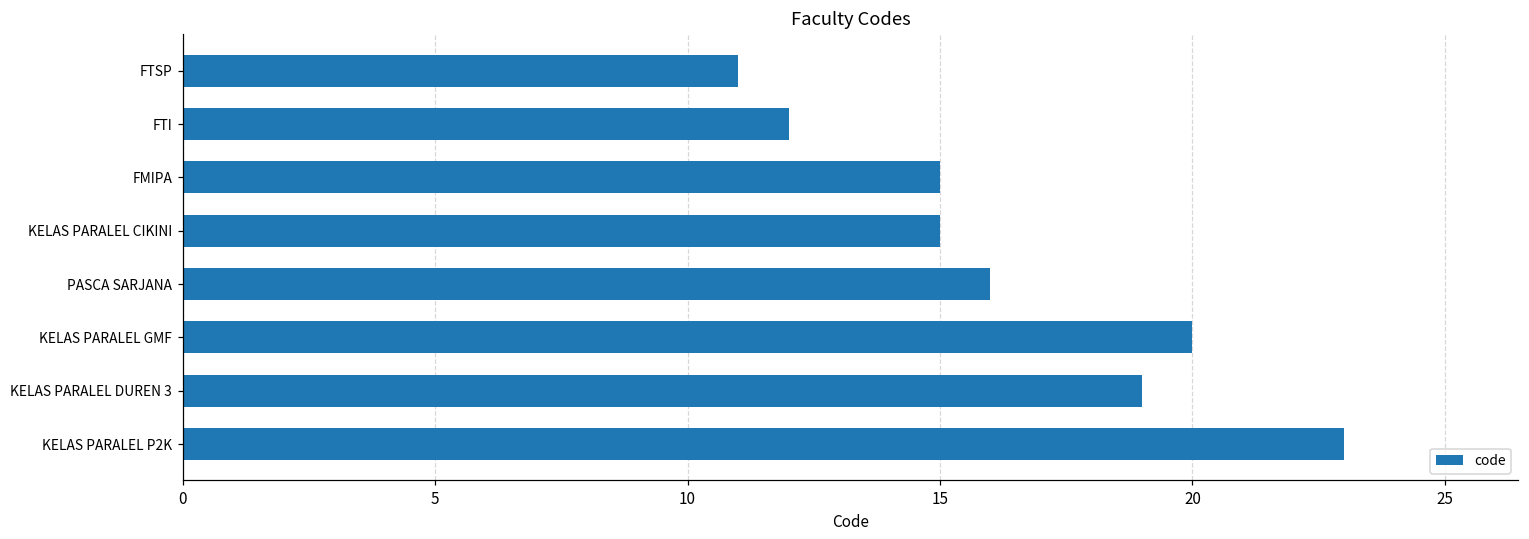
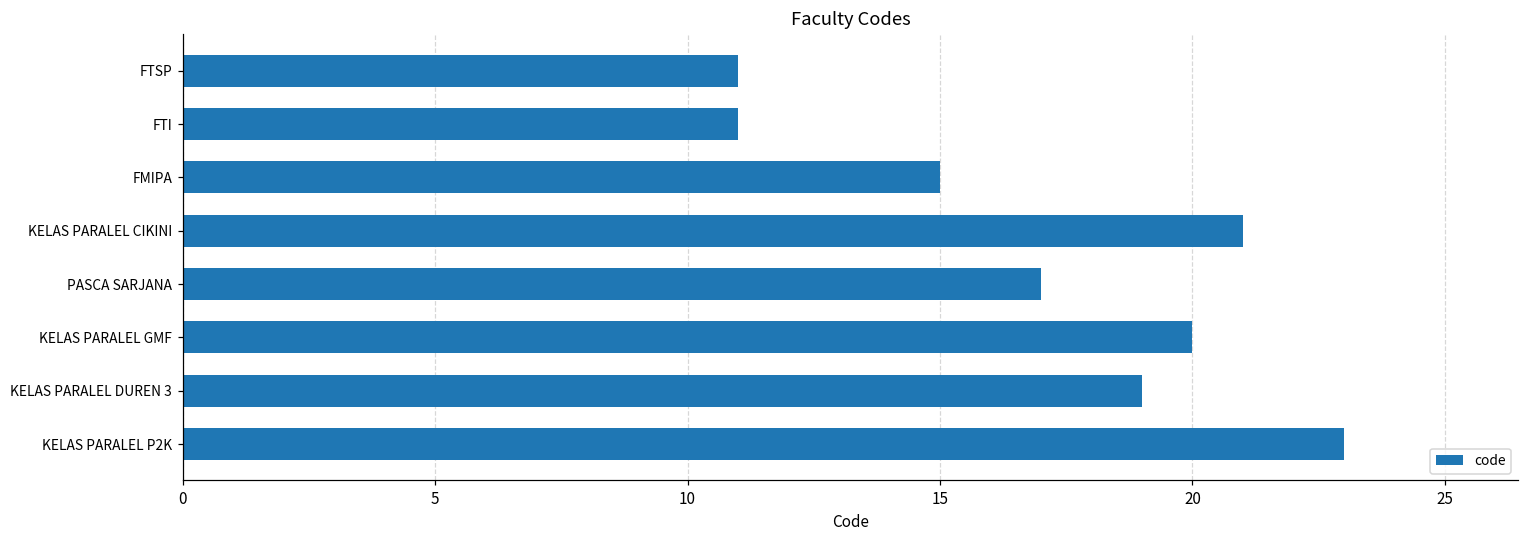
FTI: 12 -> 11
KELAS PARALEL CIKINI: 15 -> 21
PASCA SARJANA: 16 -> 17
